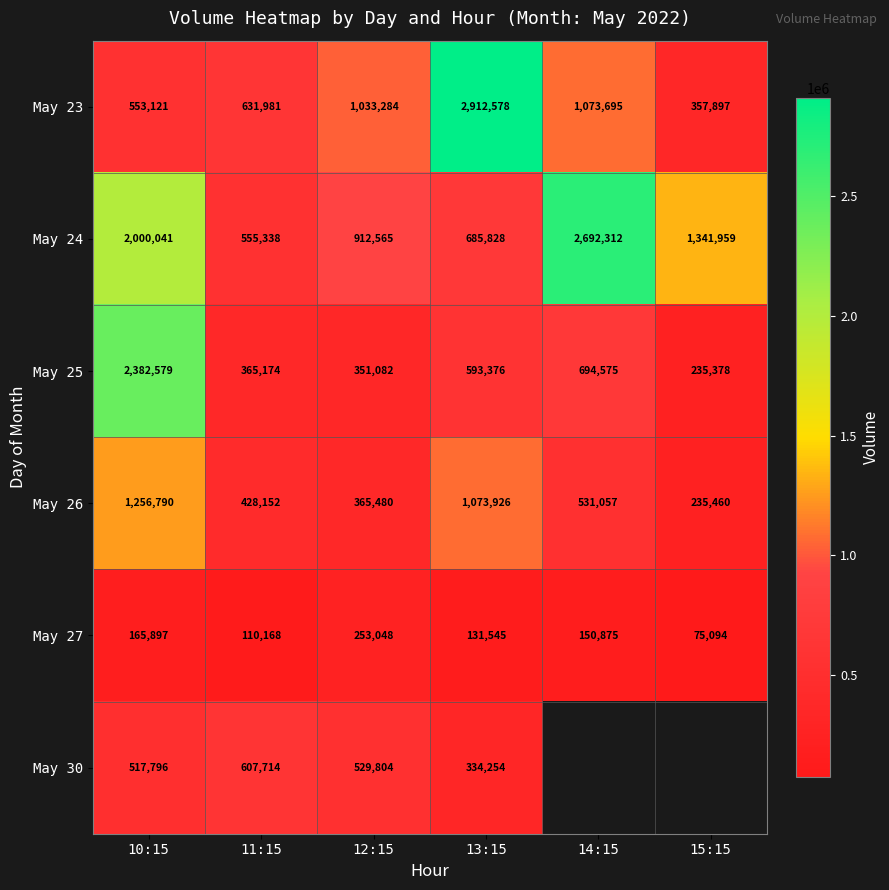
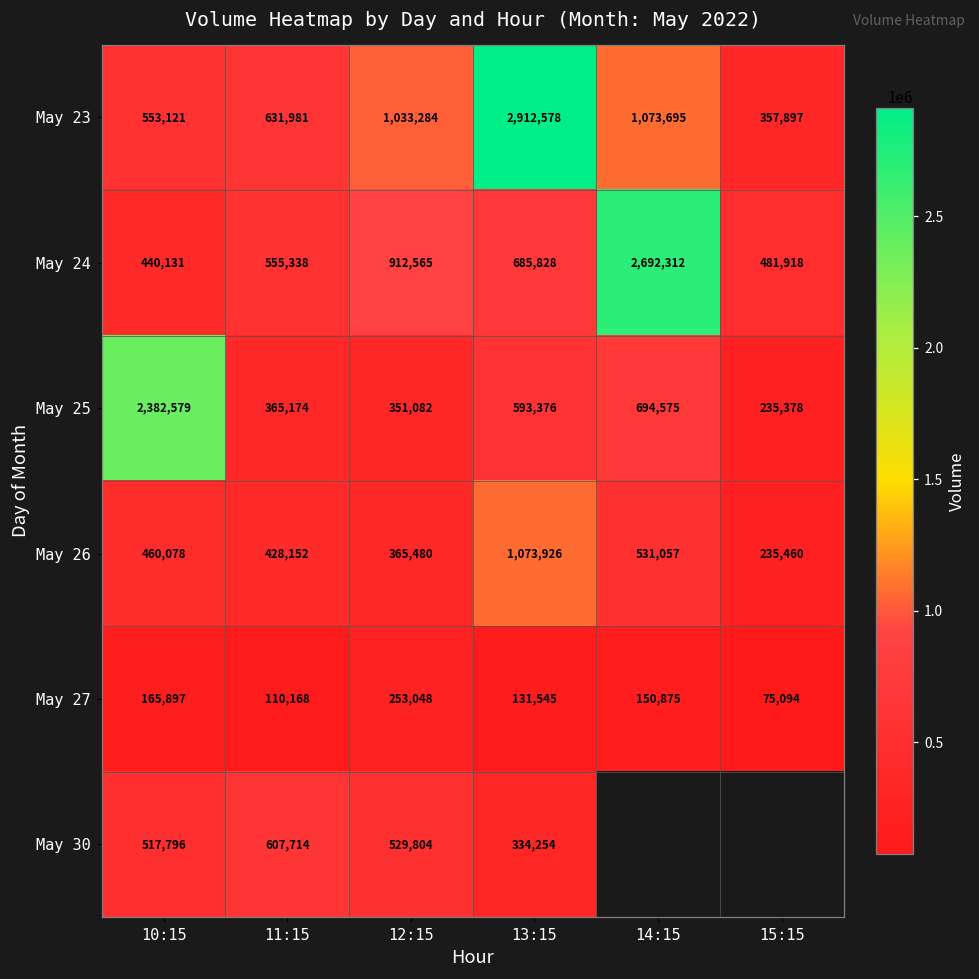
May 24, 10:15: 2,000,041 -> 440,131
May 24, 15:15: 1,341,959 -> 481,918
May 26, 10:15: 1,256,790 -> 460,078
